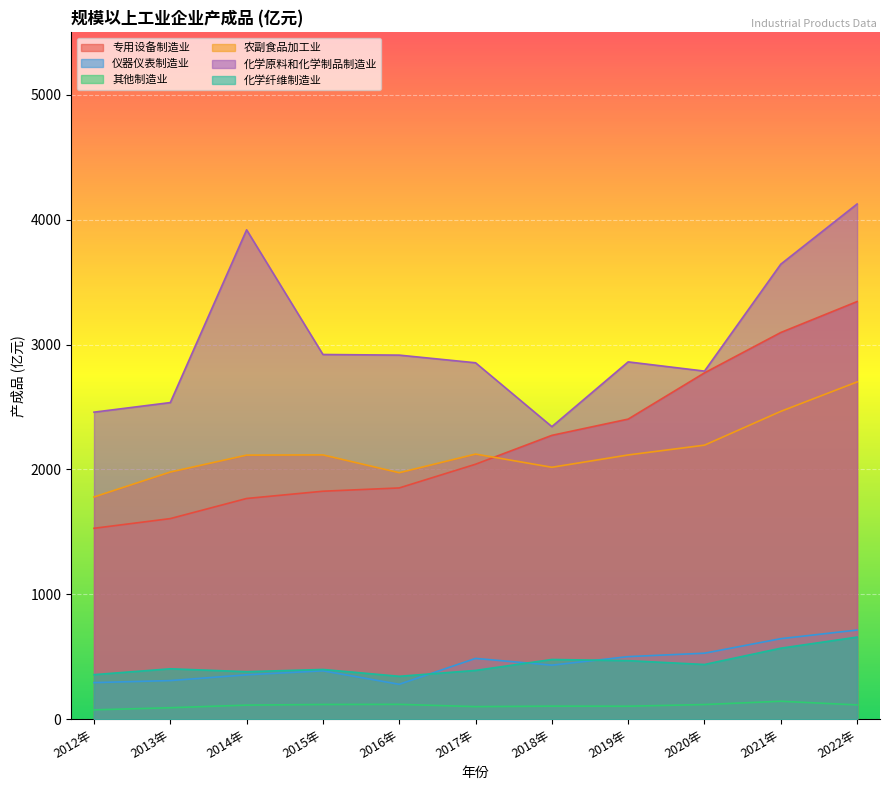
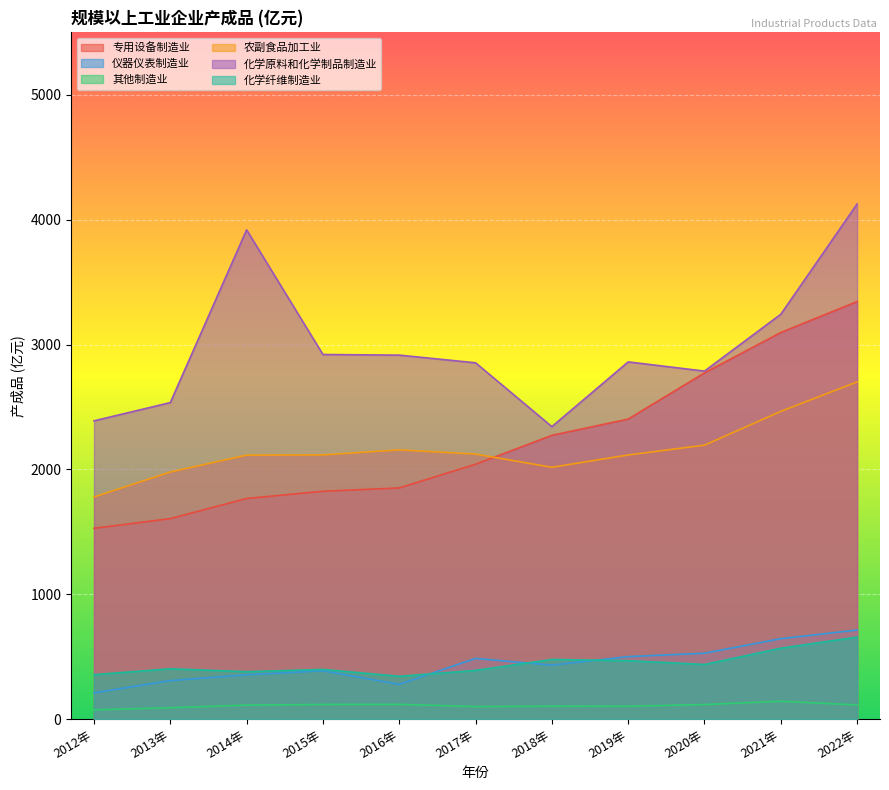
仪器仪表制造业, 2012年: 290 -> 210
化学原料和化学制品制造业, 2012年: 2460 -> 2390
农副食品加工业, 2016年: 1970 -> 2160
化学原料和化学制品制造业, 2021年: 3640 -> 3240
